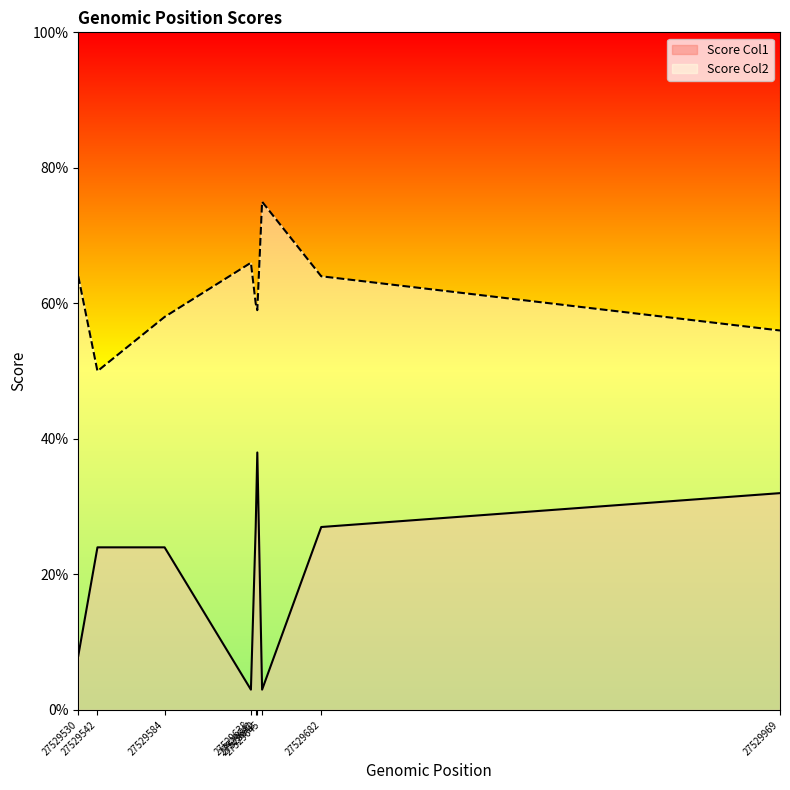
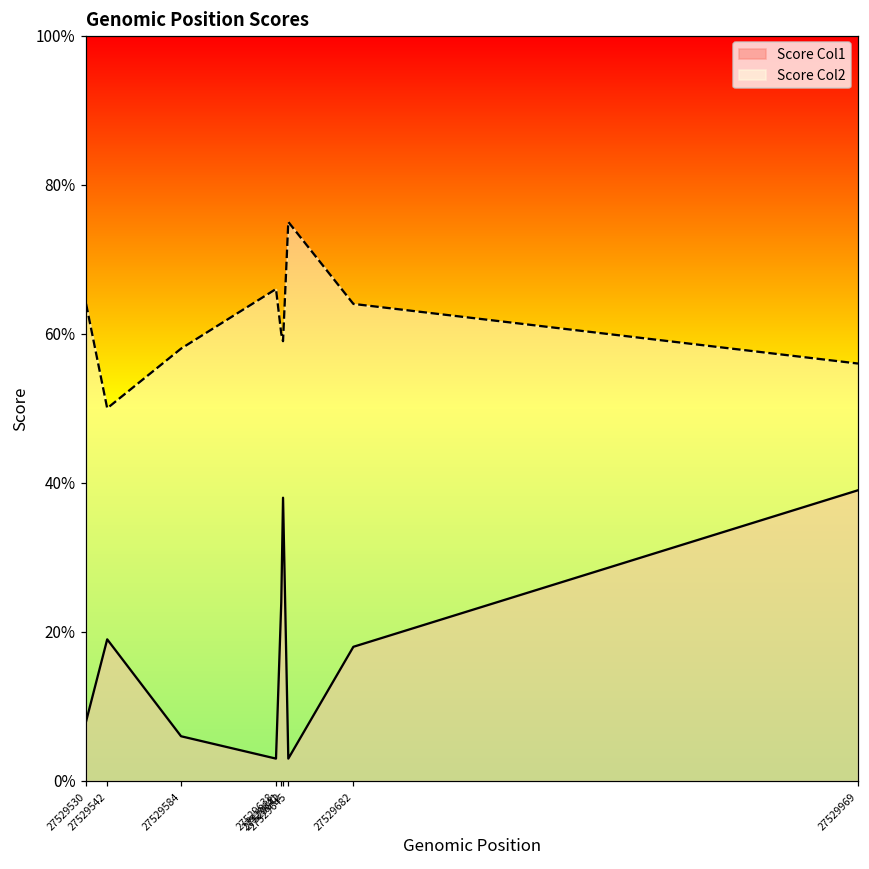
Score Col1, 27529542: 24% -> 19%
Score Col1, 27529584: 24% -> 6%
Score Col1, 27529641: 27% -> 24%
Score Col1, 27529682: 27% -> 18%
Score Col1, 27529969: 32% -> 39%
